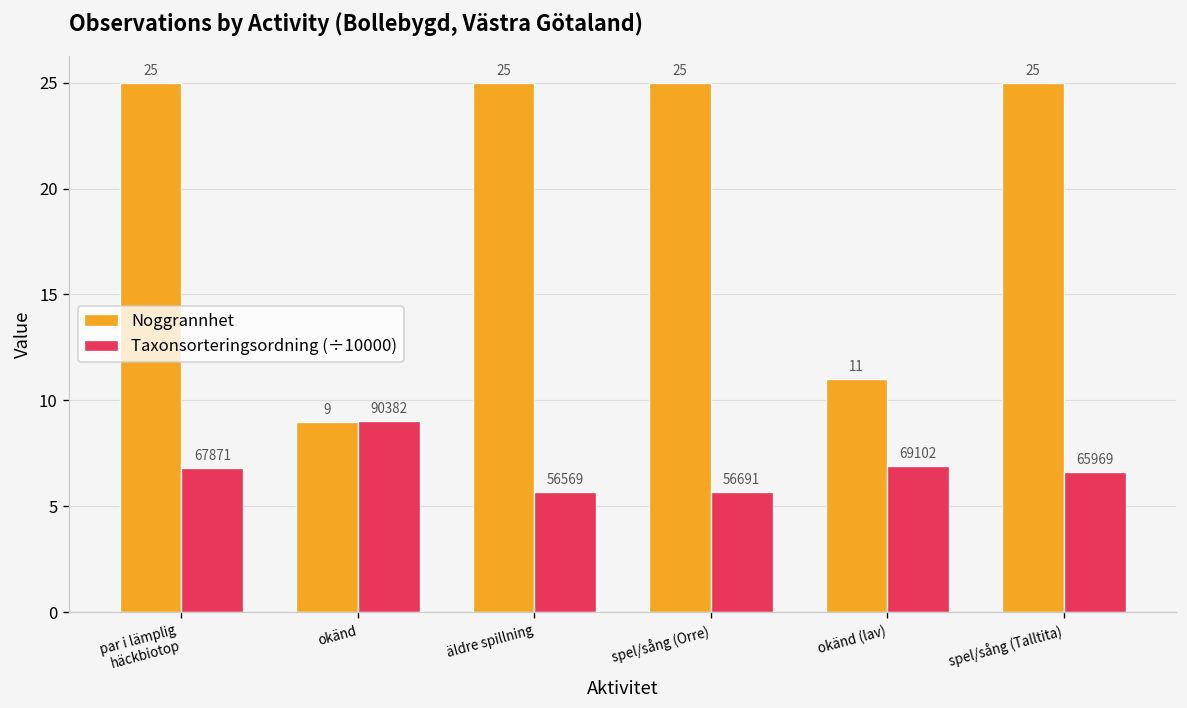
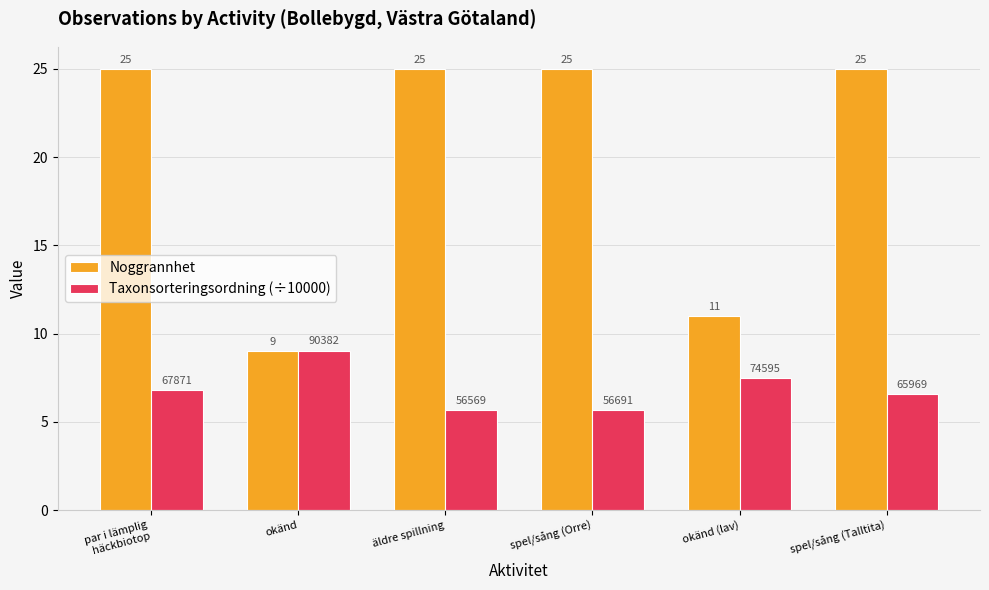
Taxonsorteringsordning (÷10000), okänd (lav): 69102 -> 74595
